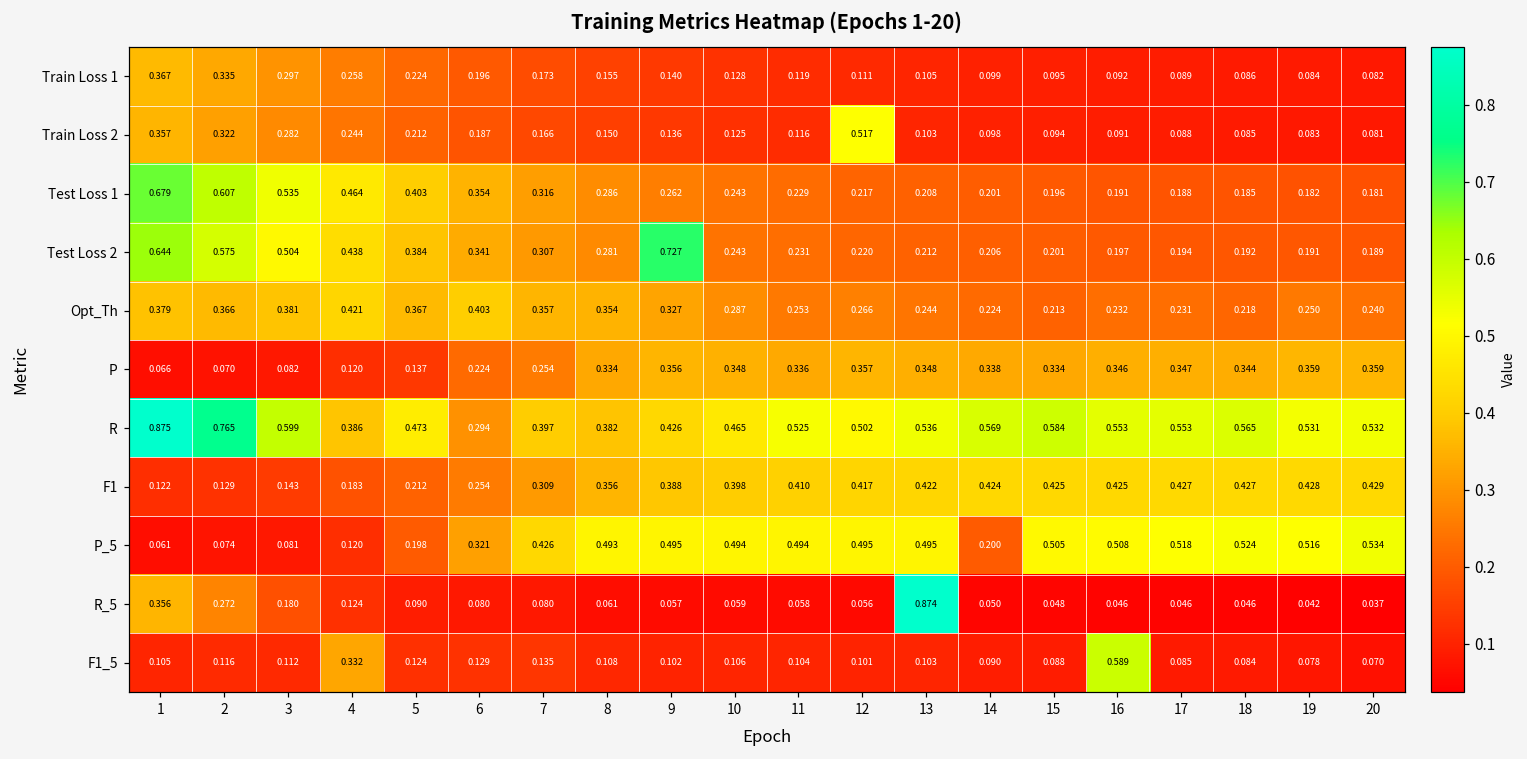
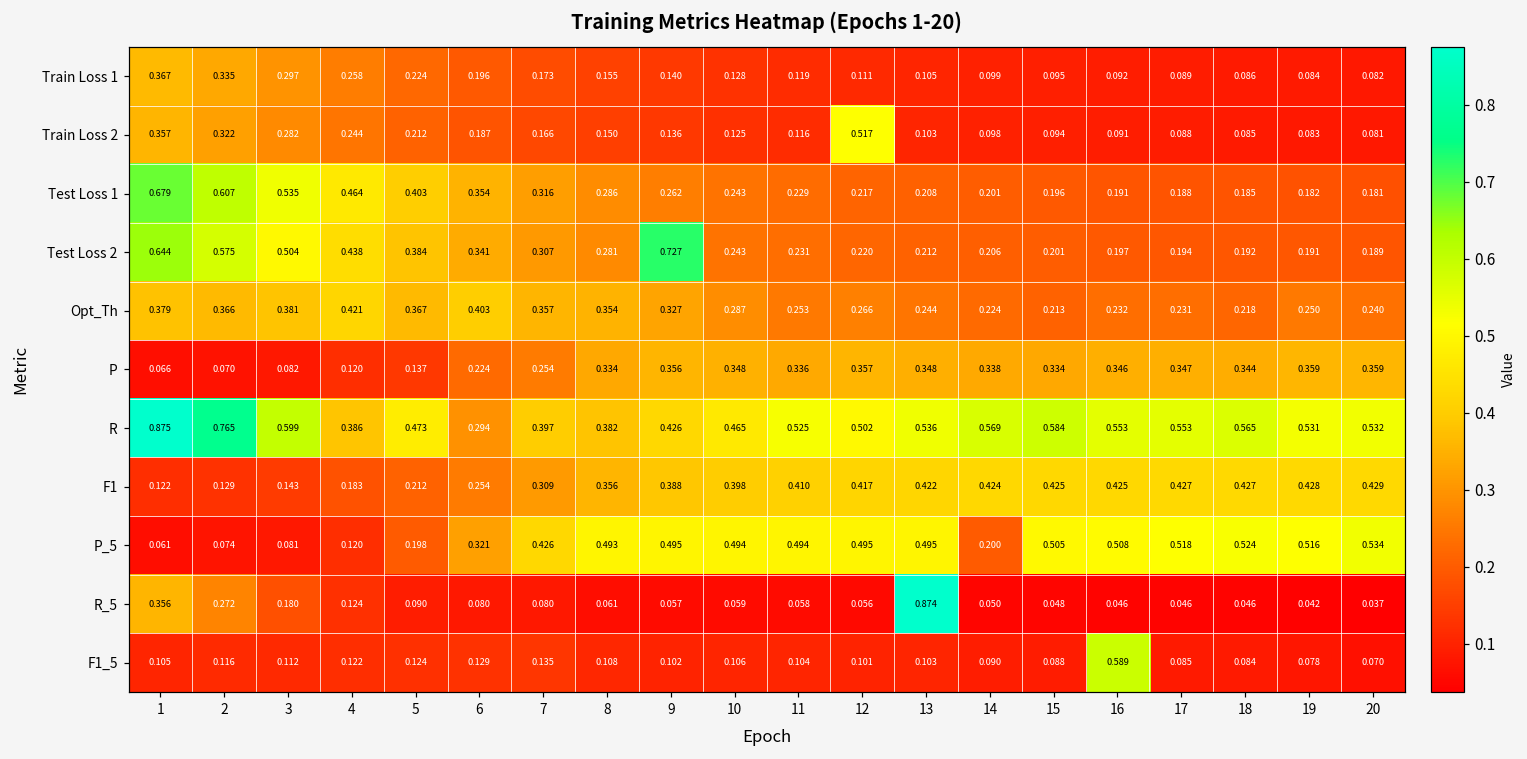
F1_5, 4: 0.332 -> 0.122
